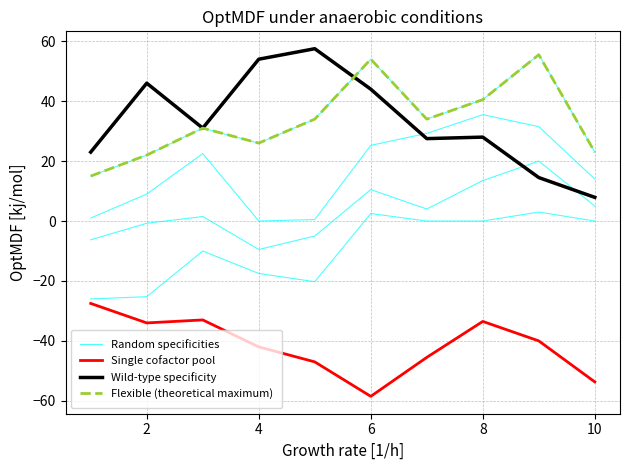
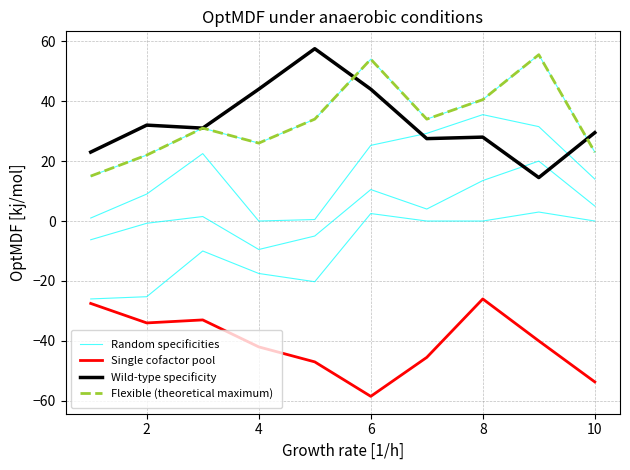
Wild-type specificity, 2: 46 -> 32
Wild-type specificity, 4: 54 -> 44
Single cofactor pool, 8: -34 -> -26
Wild-type specificity, 10: 8 -> 30
